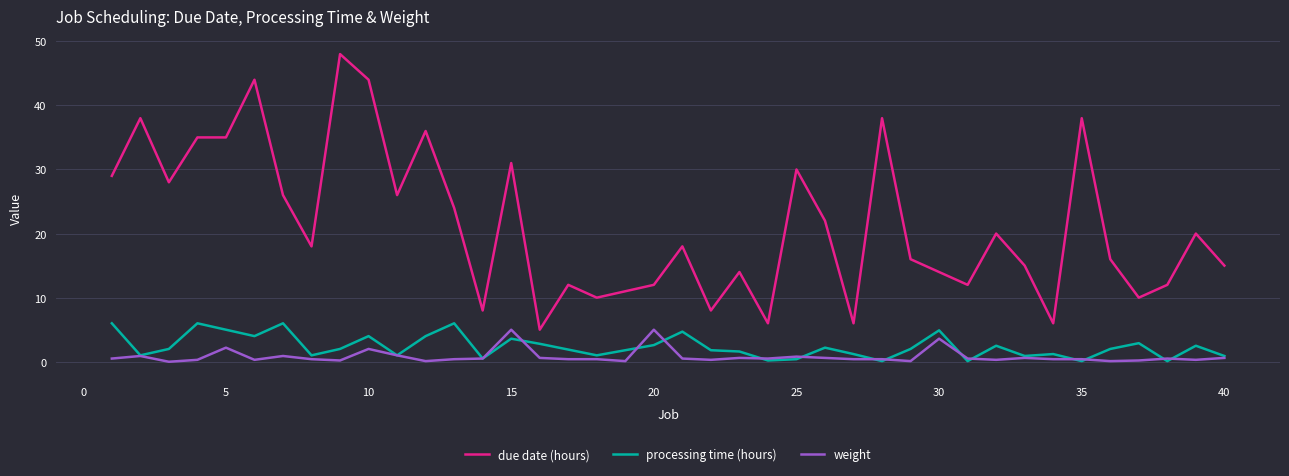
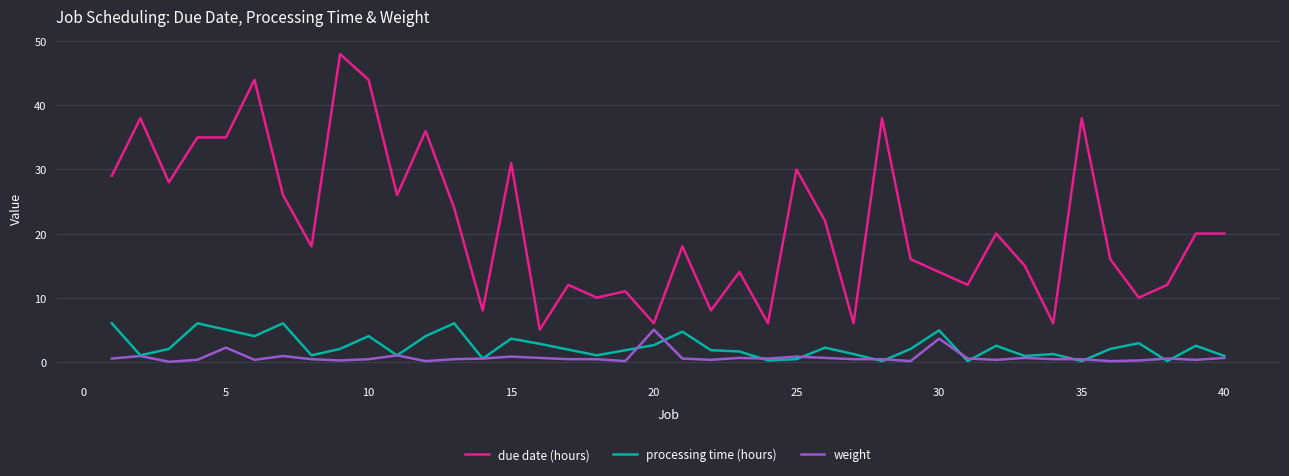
weight, 10: 2 -> 0
weight, 15: 5 -> 1
due date (hours), 20: 12 -> 6
due date (hours), 40: 15 -> 20
